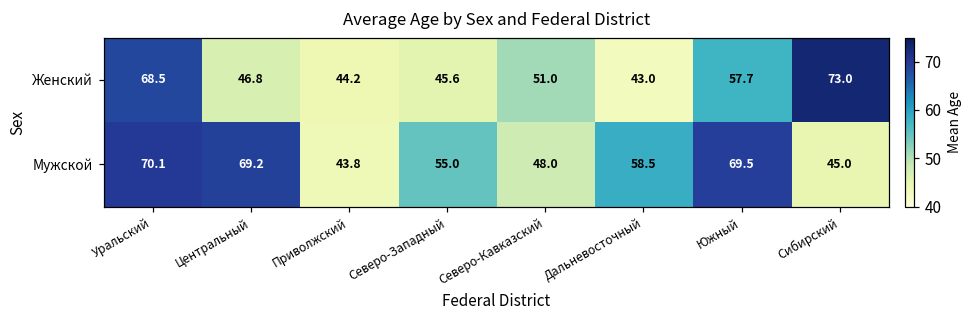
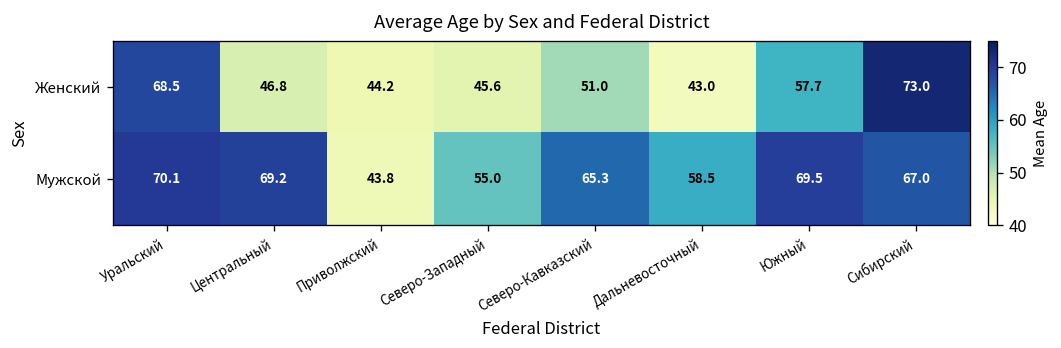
Мужской, Северо-Кавказский: 48.0 -> 65.3
Мужской, Сибирский: 45.0 -> 67.0
